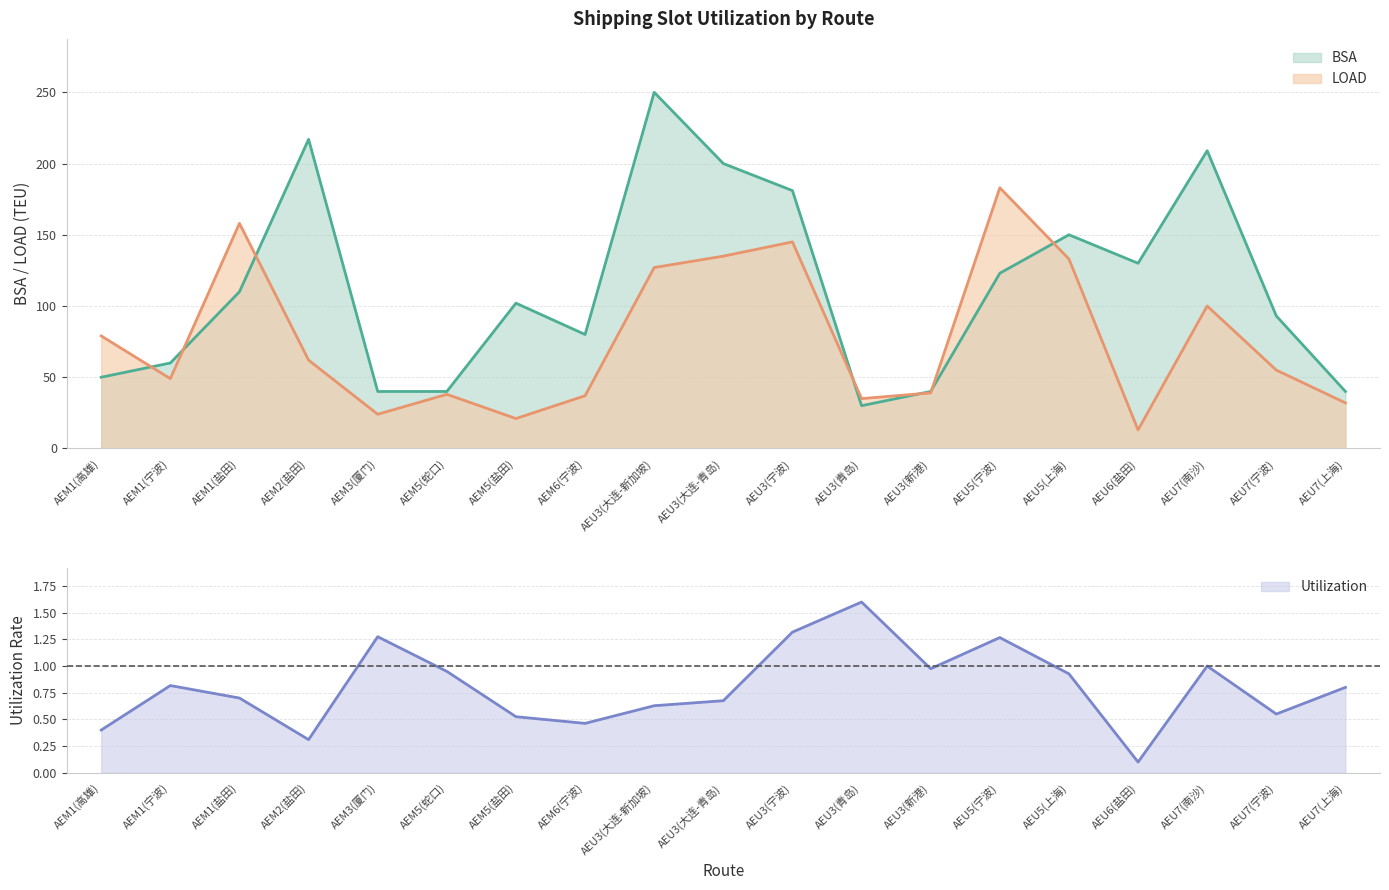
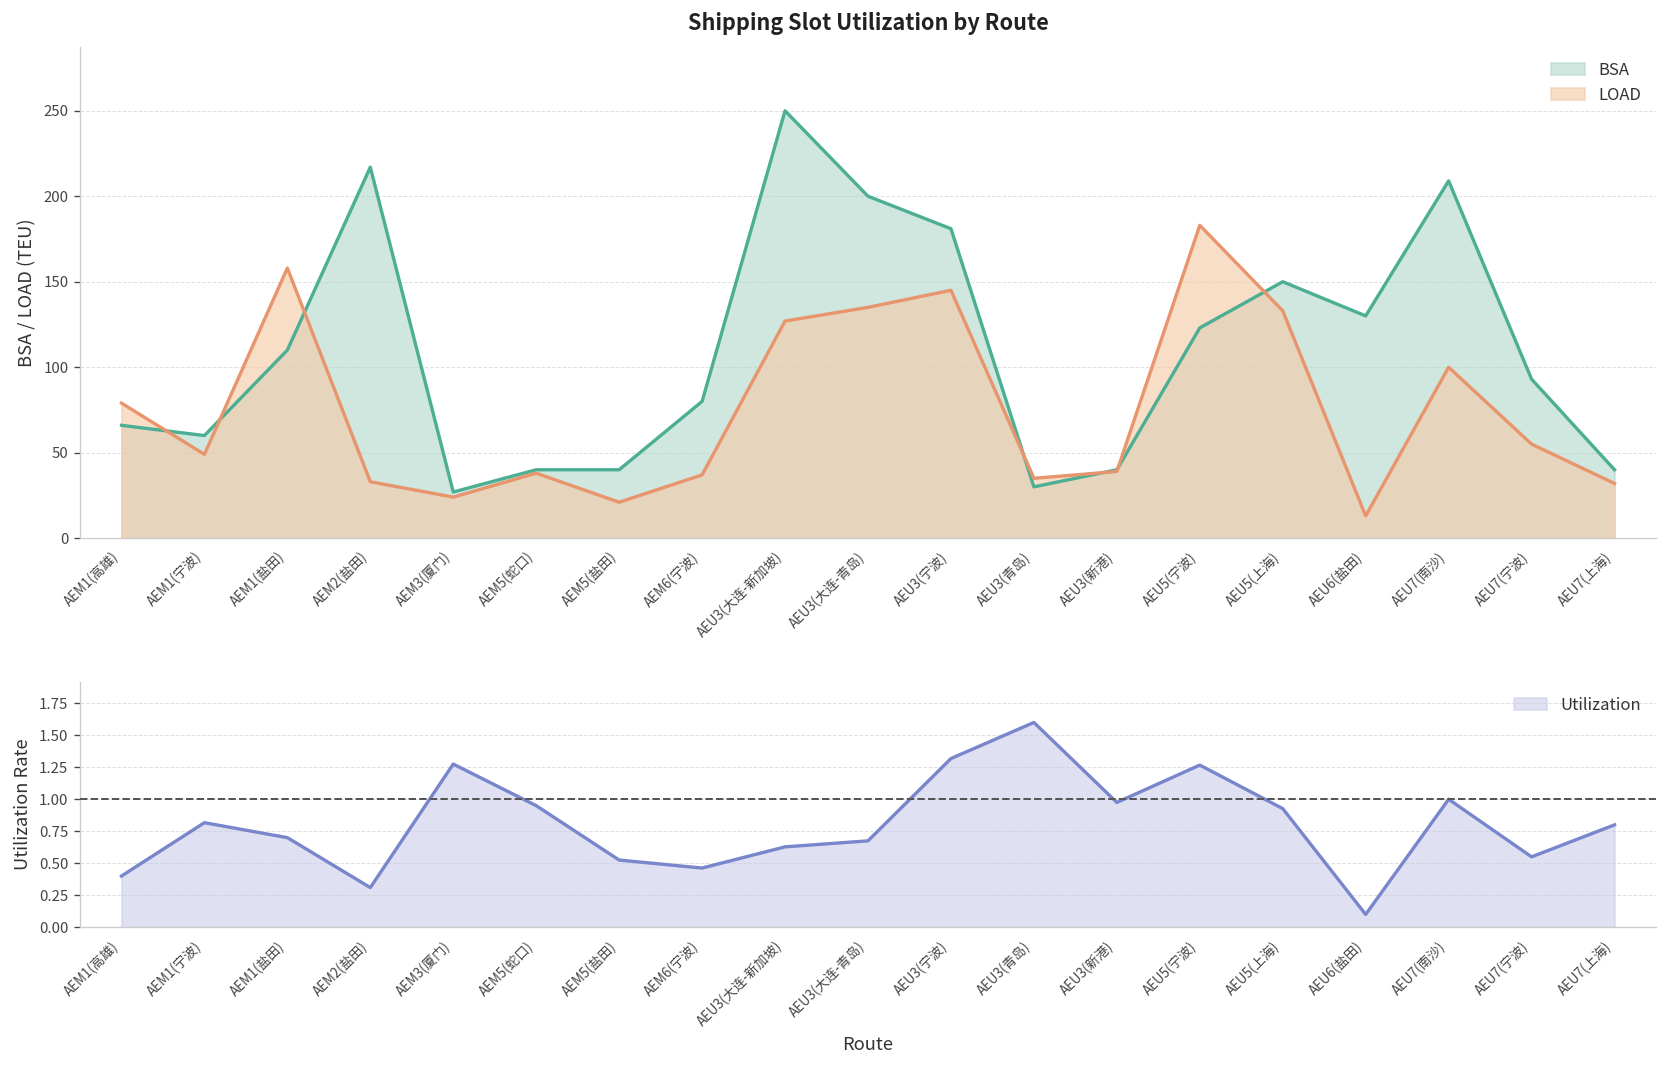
Shipping Slot Utilization by Route, BSA, AEM1(高雄): 50 -> 66
Shipping Slot Utilization by Route, LOAD, AEM2(盐田): 62 -> 33
Shipping Slot Utilization by Route, BSA, AEM3(厦门): 40 -> 27
Shipping Slot Utilization by Route, BSA, AEM5(盐田): 102 -> 40
